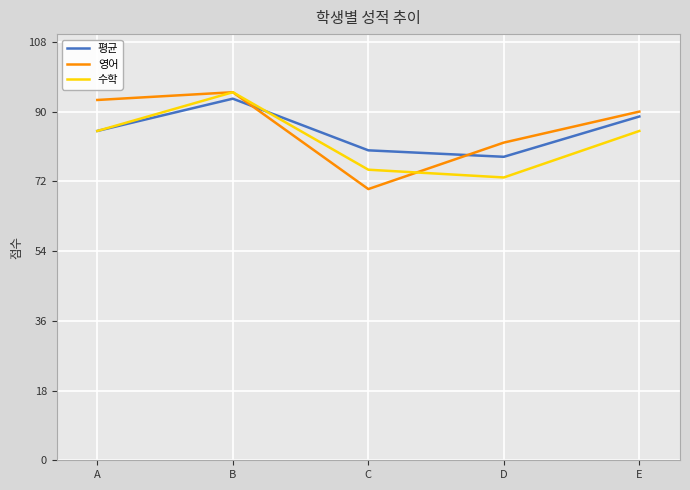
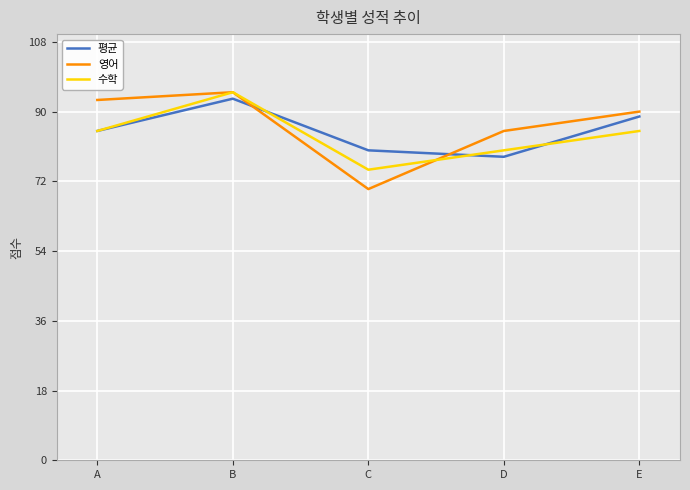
영어, D: 82 -> 85
수학, D: 73 -> 80
